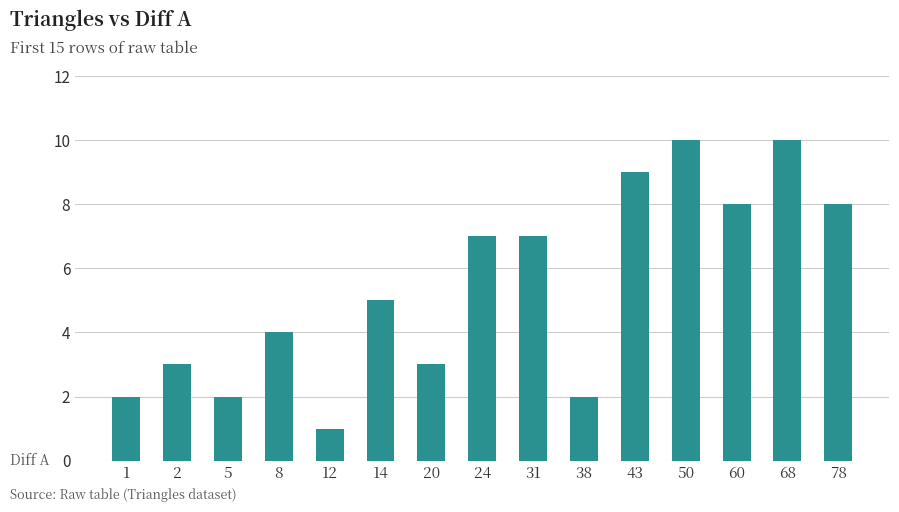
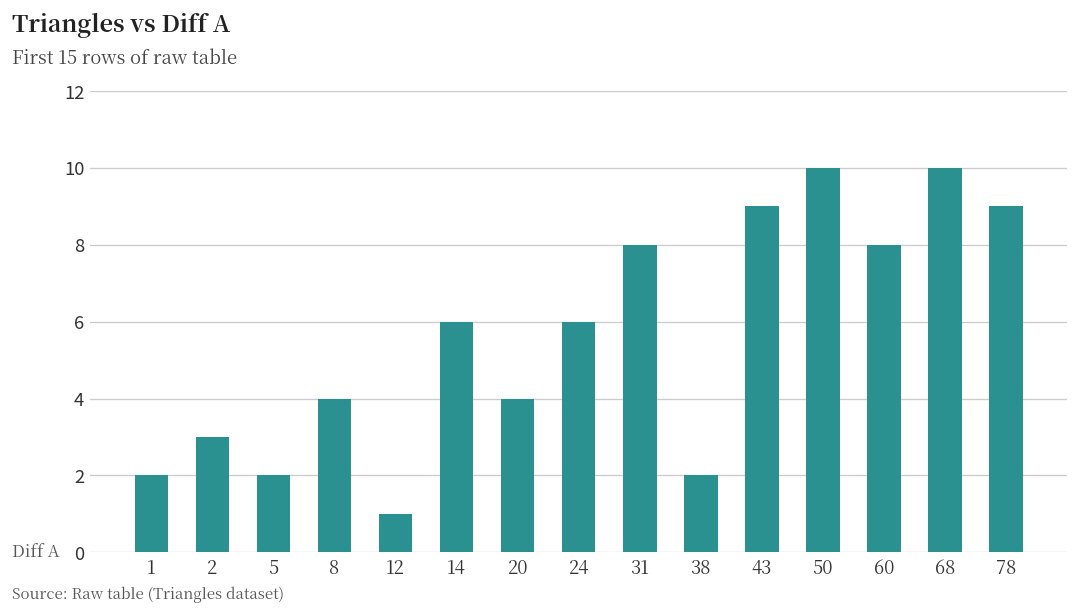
14: 5 -> 6
20: 3 -> 4
24: 7 -> 6
31: 7 -> 8
78: 8 -> 9
